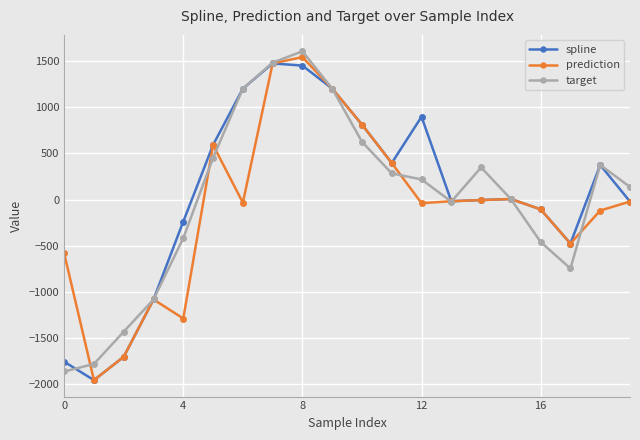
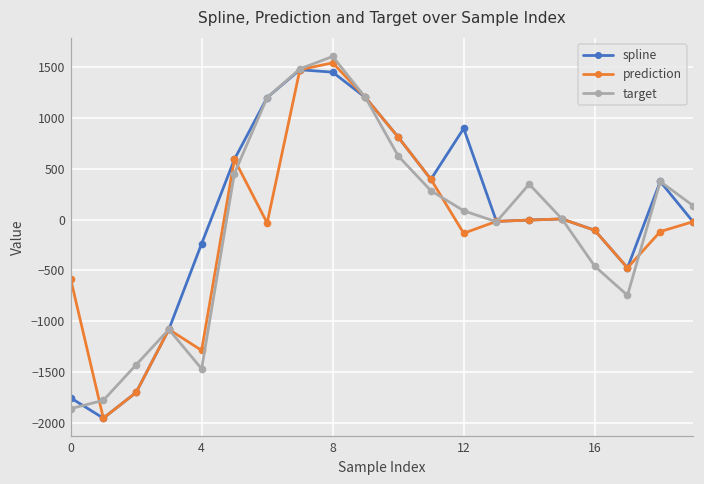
target, 4: -400 -> -1500
prediction, 12: 0 -> -100
target, 12: 200 -> 100
